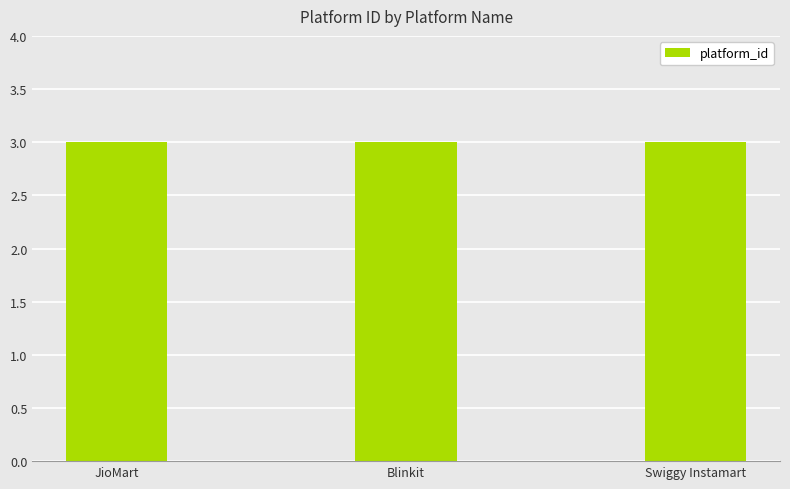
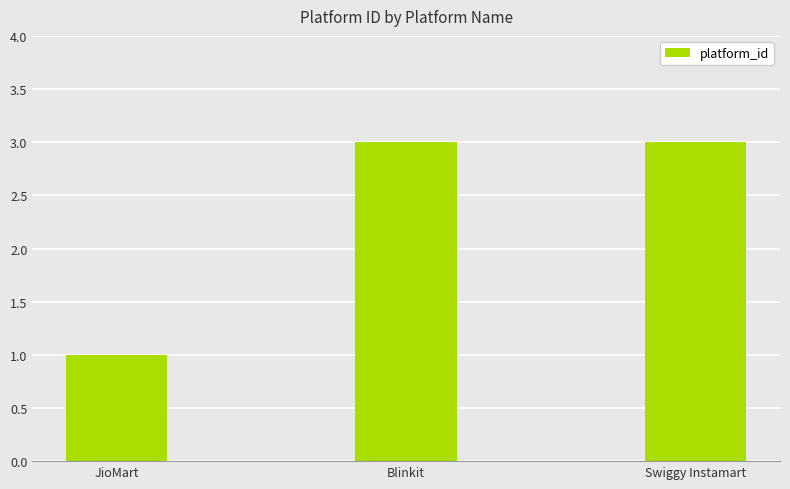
JioMart: 3 -> 1
